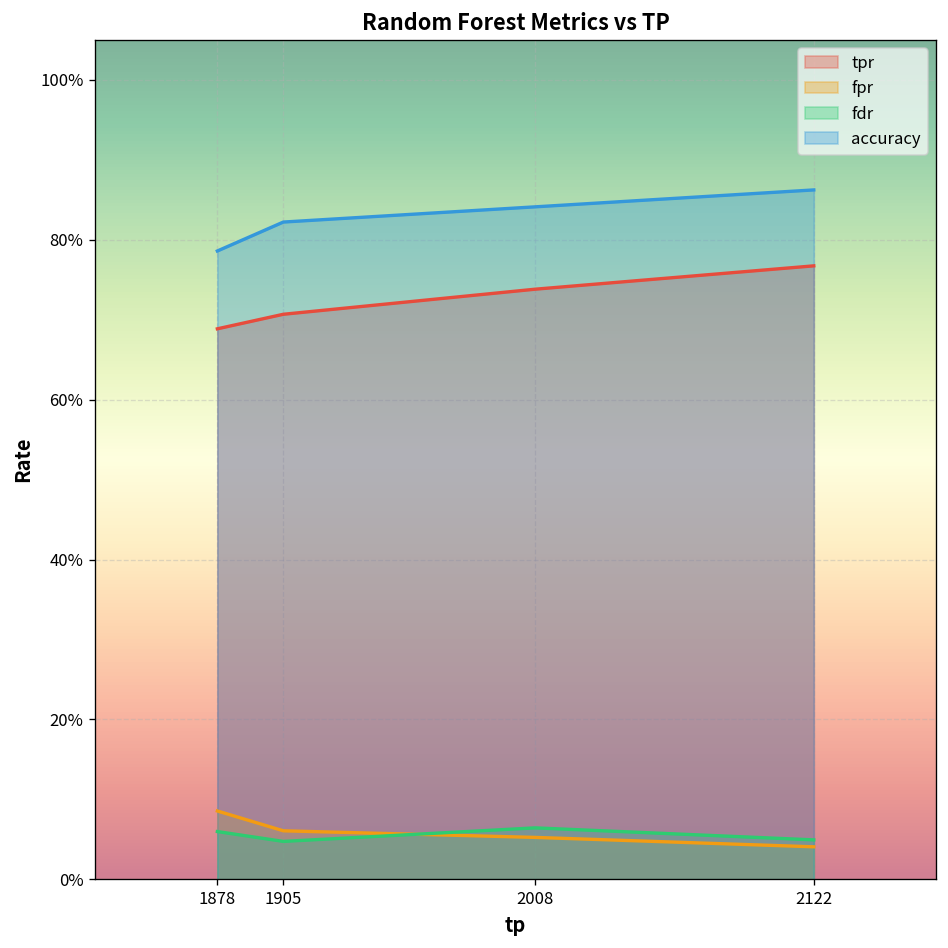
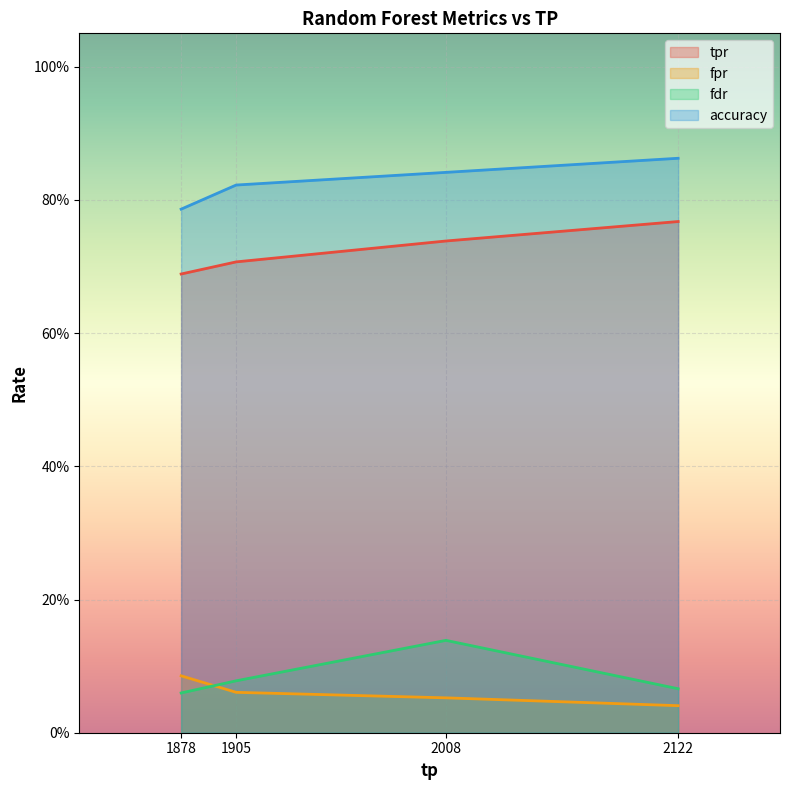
fdr, 1905: 5% -> 8%
fdr, 2008: 6% -> 14%
fdr, 2122: 5% -> 7%
